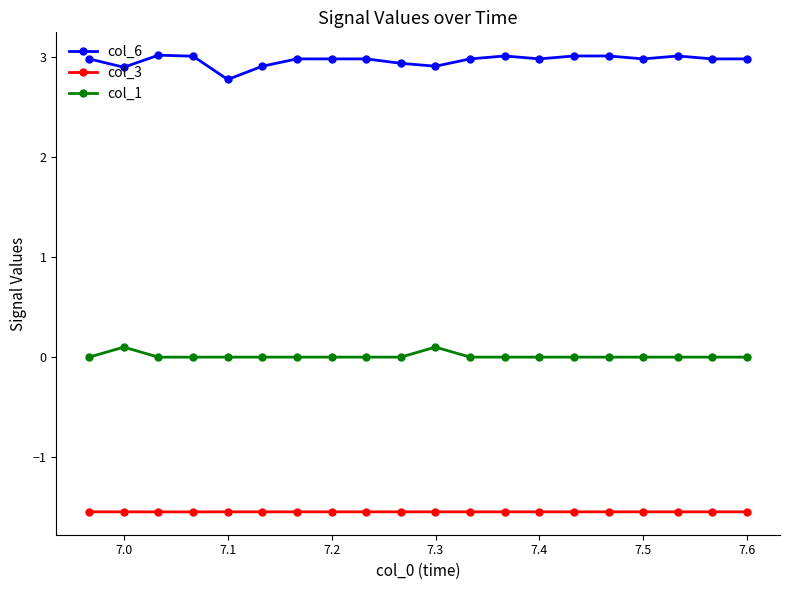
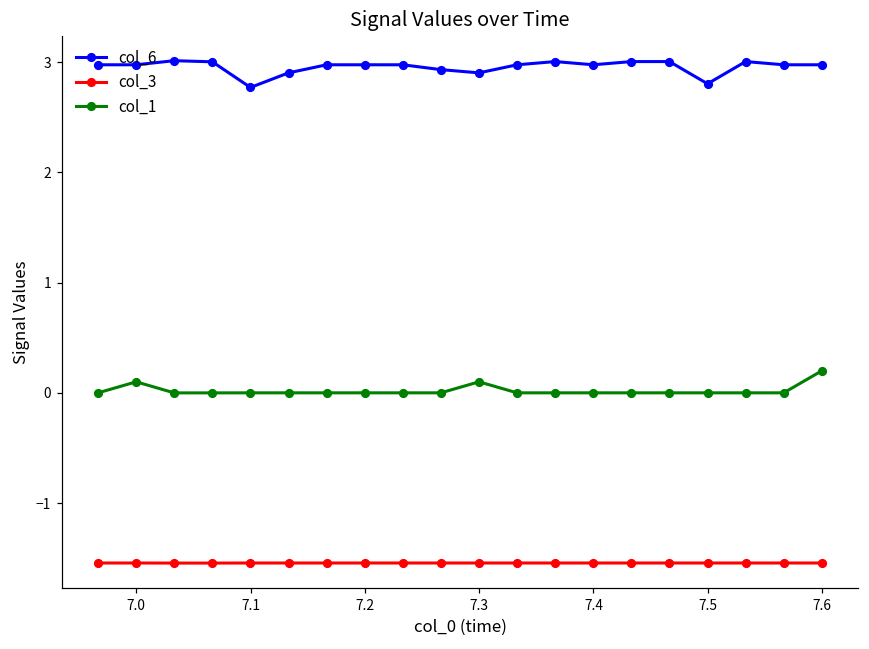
col_6, 7.0: 2.89 -> 2.98
col_6, 7.5: 2.98 -> 2.81
col_1, 7.6: 0.0 -> 0.2
